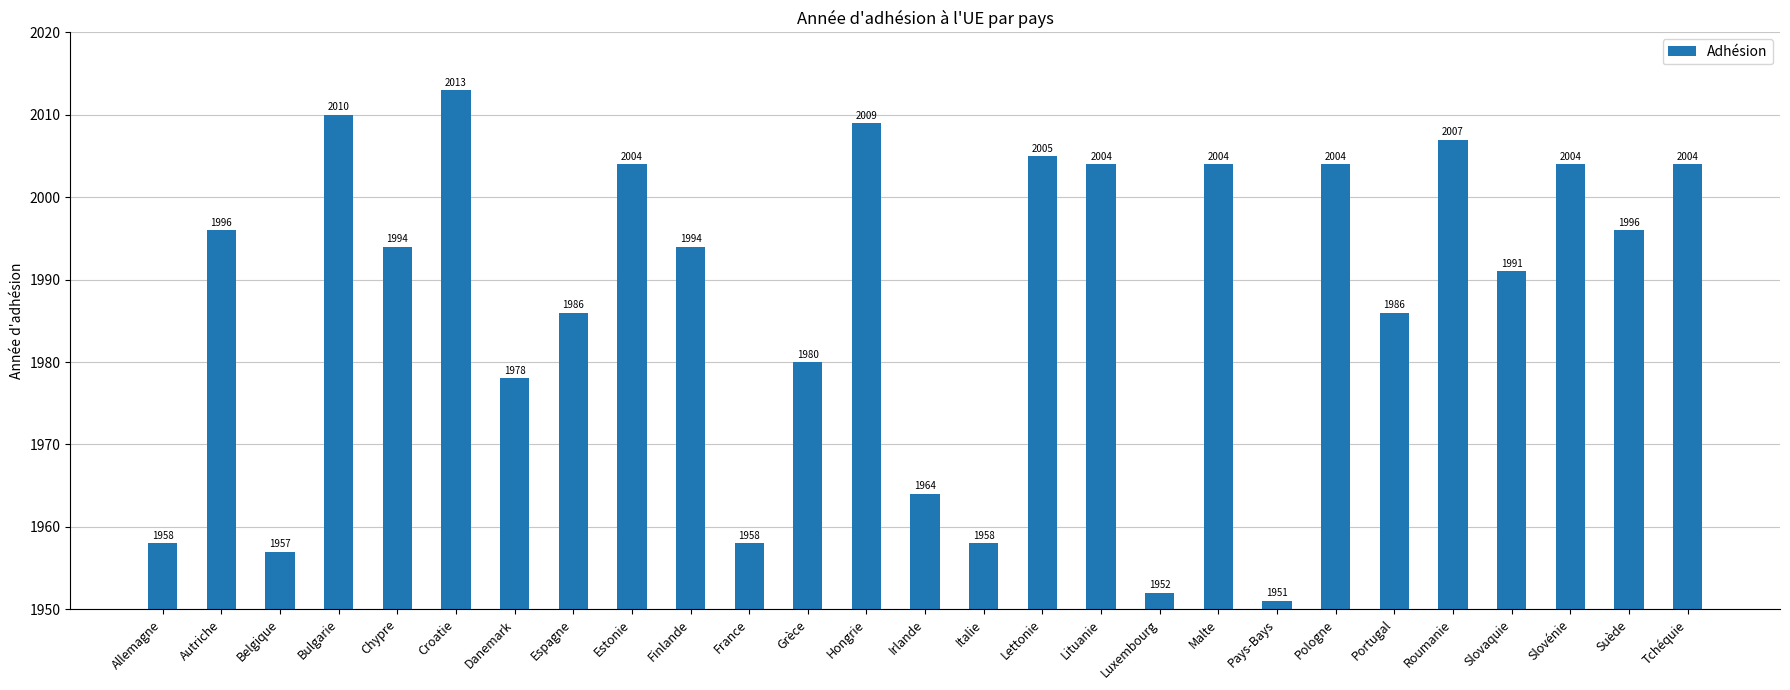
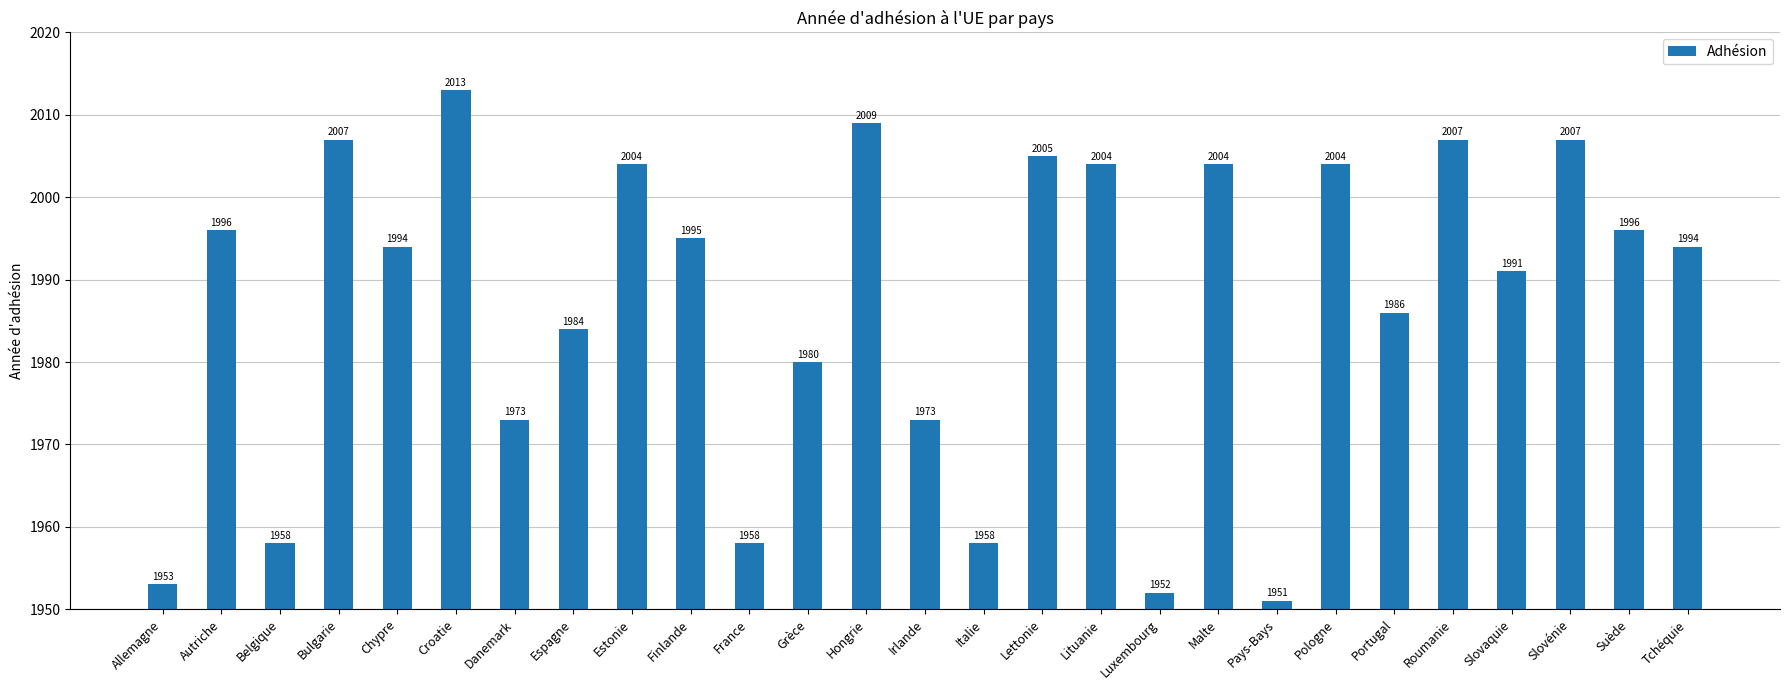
Allemagne: 1958 -> 1953
Belgique: 1957 -> 1958
Bulgarie: 2010 -> 2007
Danemark: 1978 -> 1973
Espagne: 1986 -> 1984
Finlande: 1994 -> 1995
Irlande: 1964 -> 1973
Slovénie: 2004 -> 2007
Tchéquie: 2004 -> 1994
